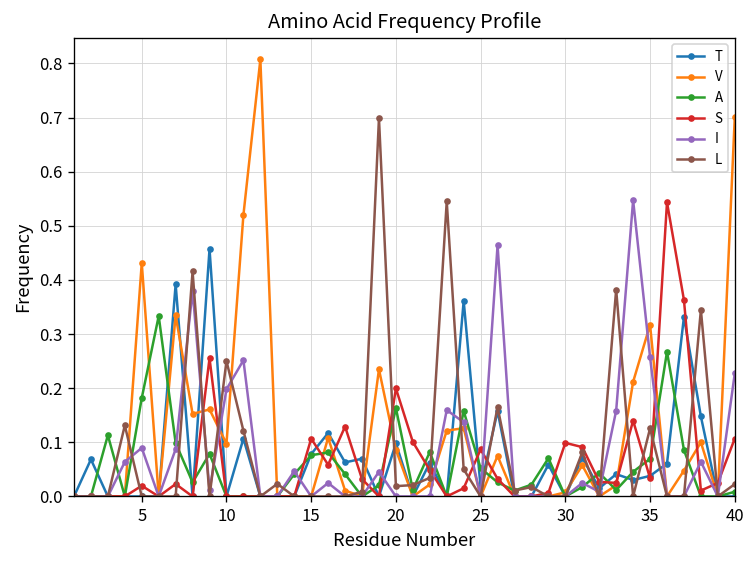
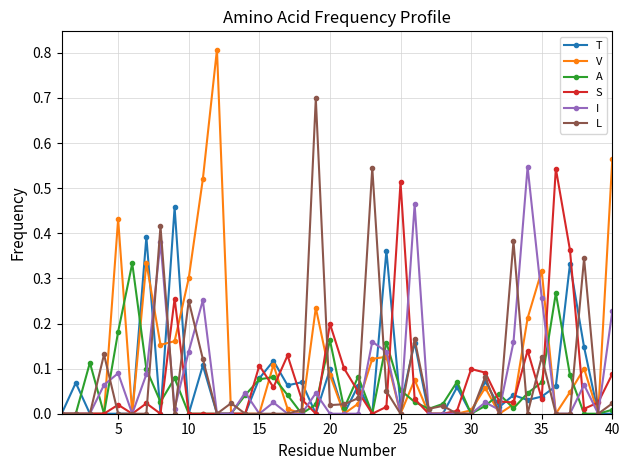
V, 10: 0.10 -> 0.30
I, 10: 0.20 -> 0.14
S, 25: 0.09 -> 0.51
V, 40: 0.70 -> 0.56
S, 40: 0.11 -> 0.09
